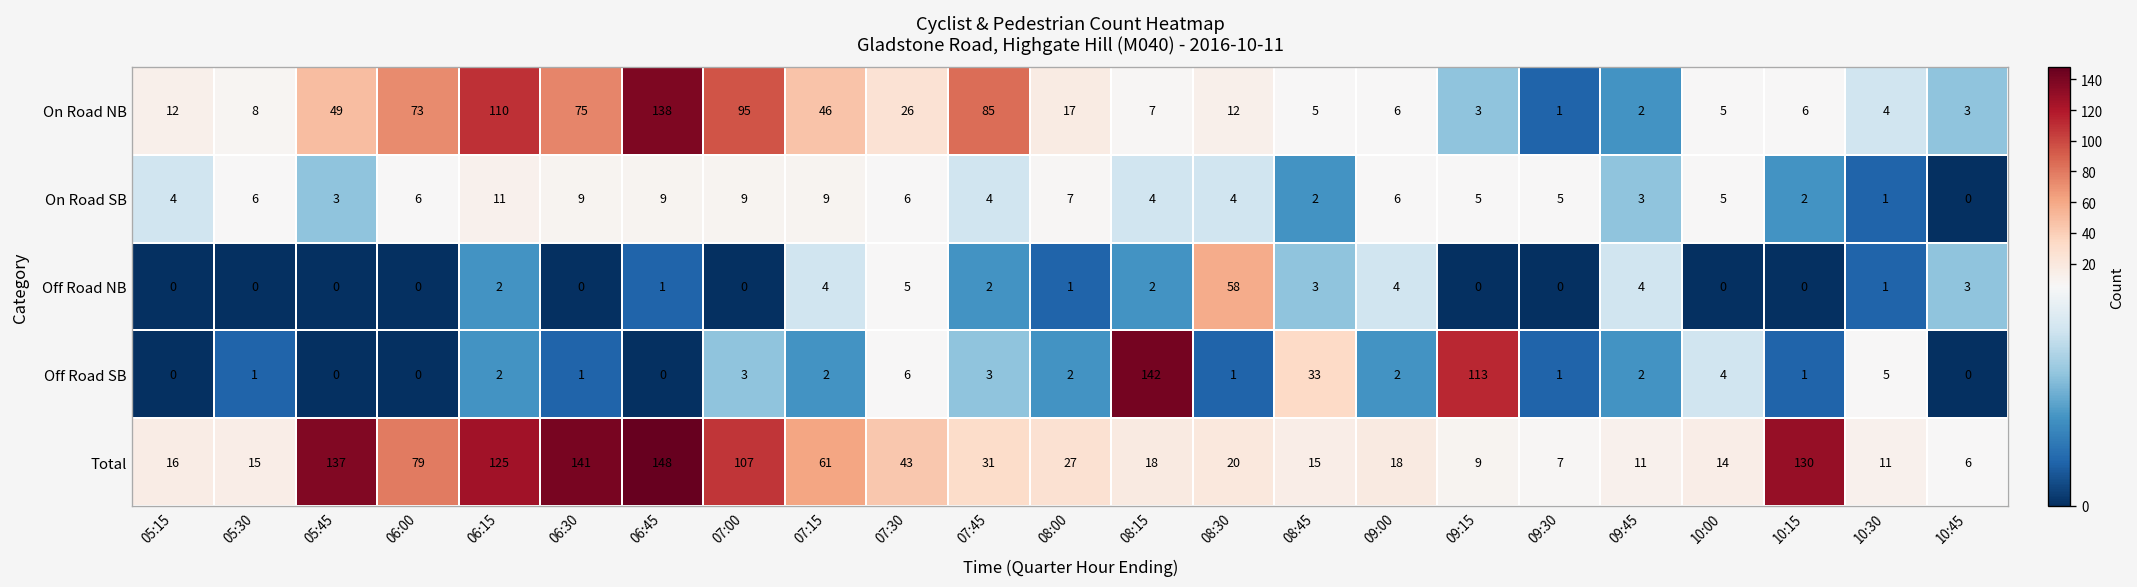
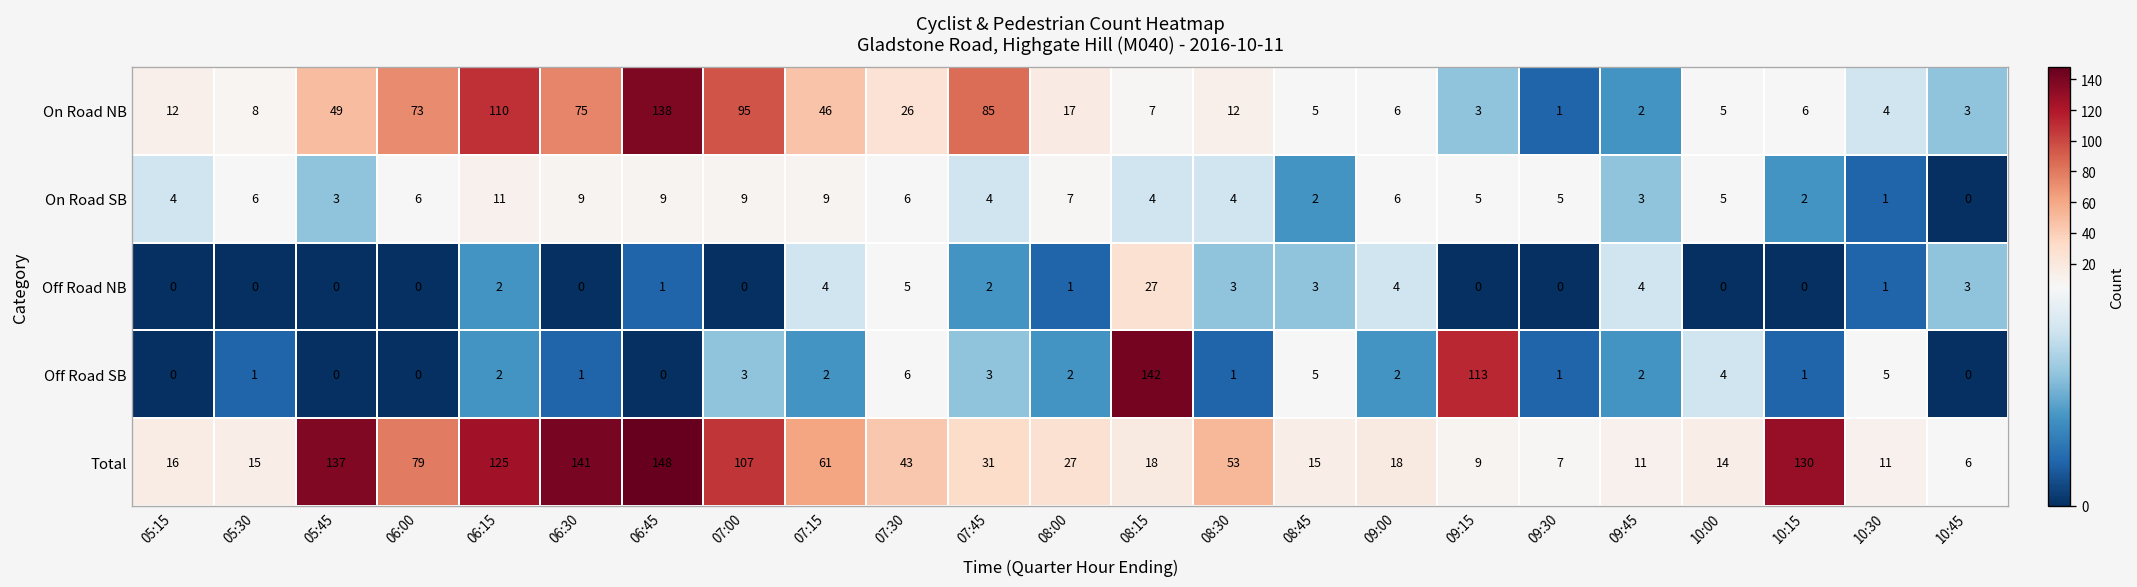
Off Road NB, 08:15: 2 -> 27
Off Road NB, 08:30: 58 -> 3
Off Road SB, 08:45: 33 -> 5
Total, 08:30: 20 -> 53
